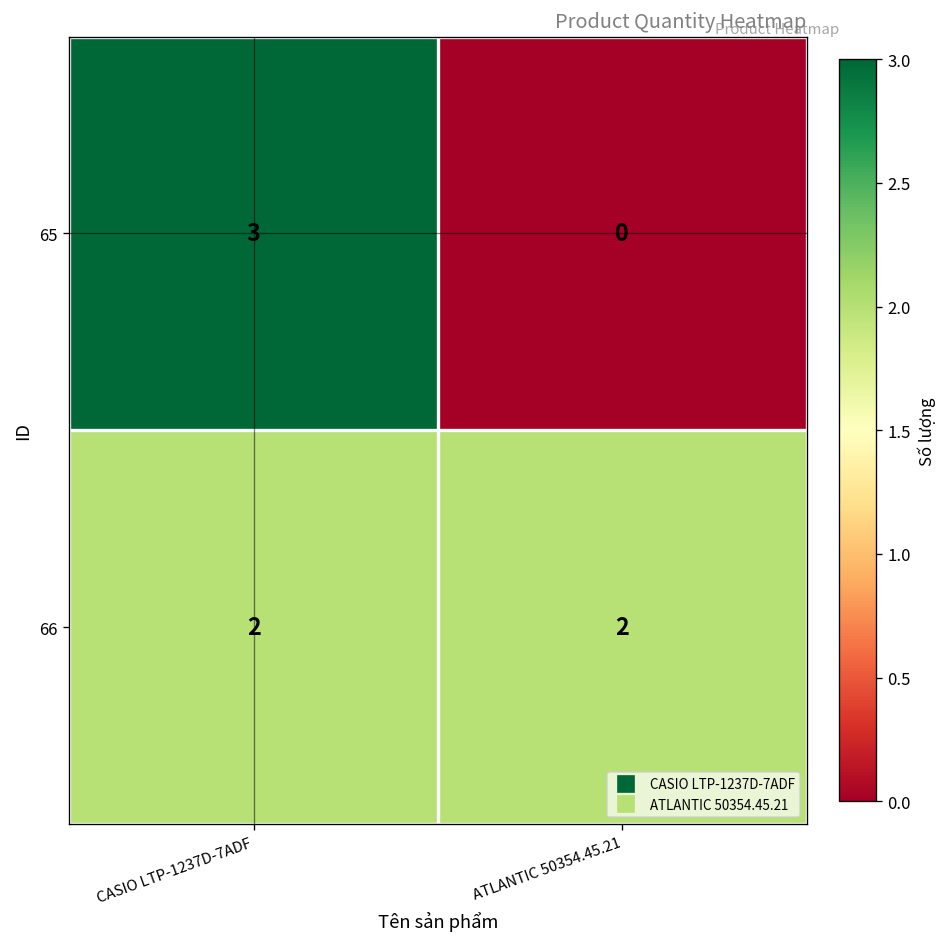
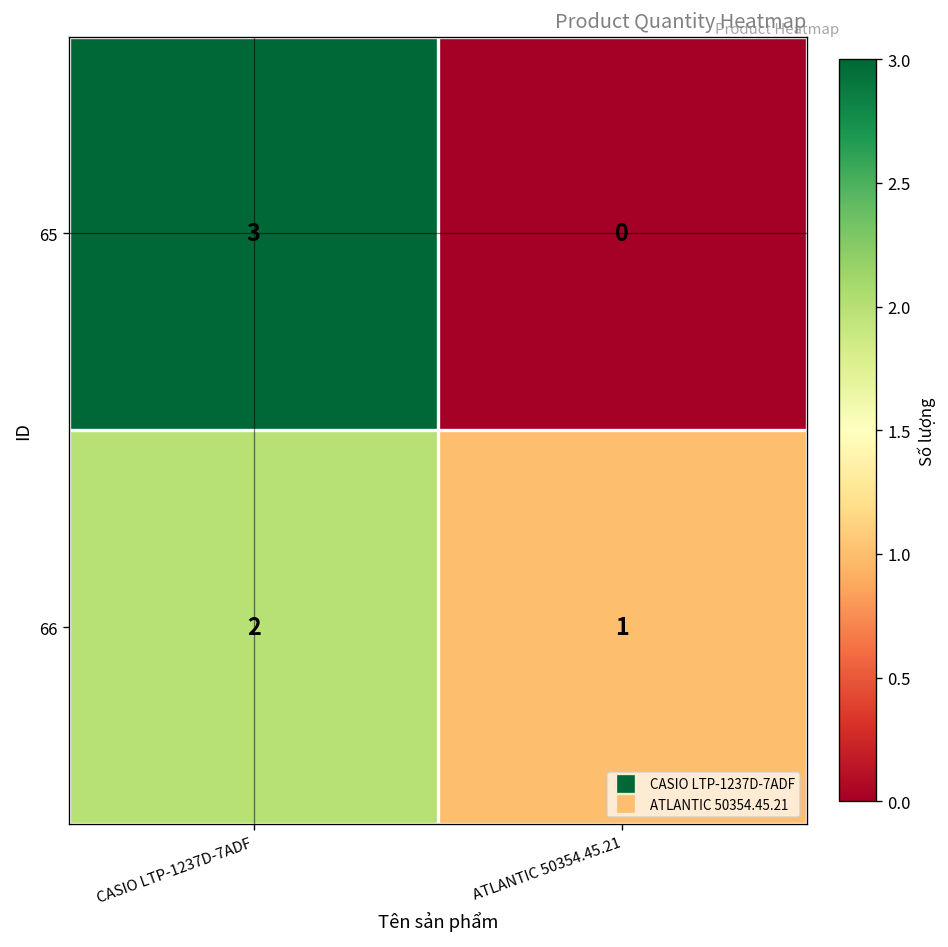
66, ATLANTIC 50354.45.21: 2 -> 1
